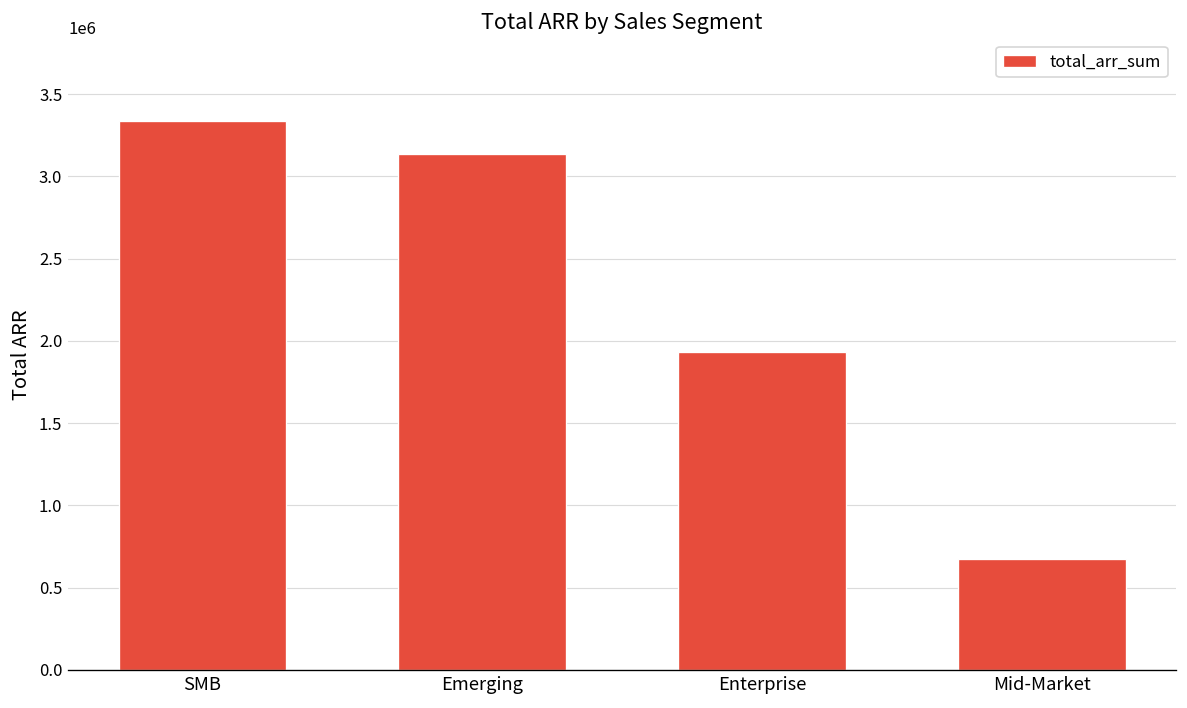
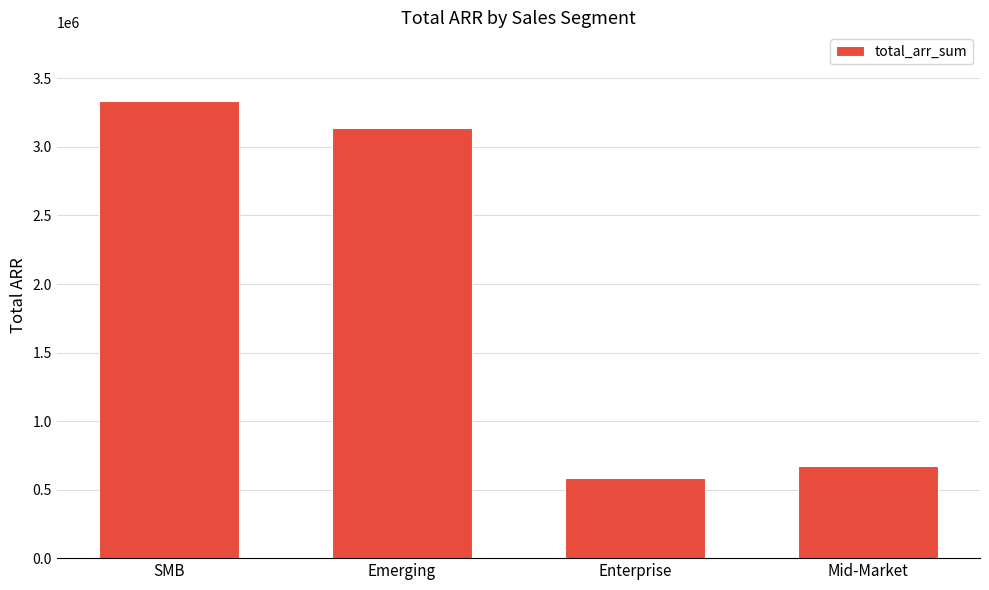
Enterprise: 1930000 -> 580000
